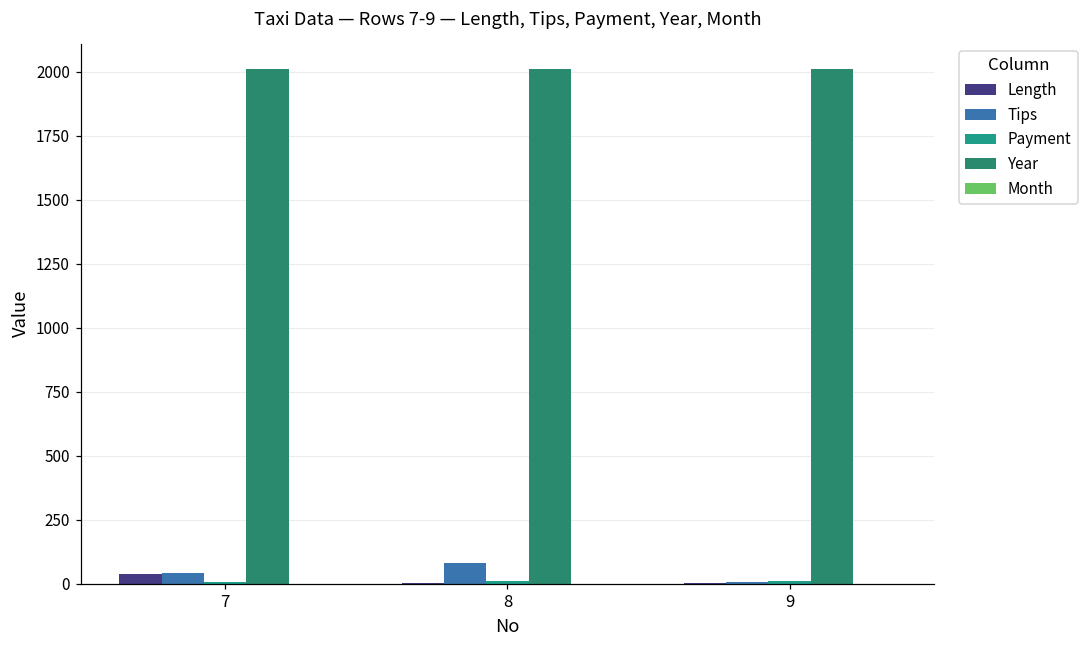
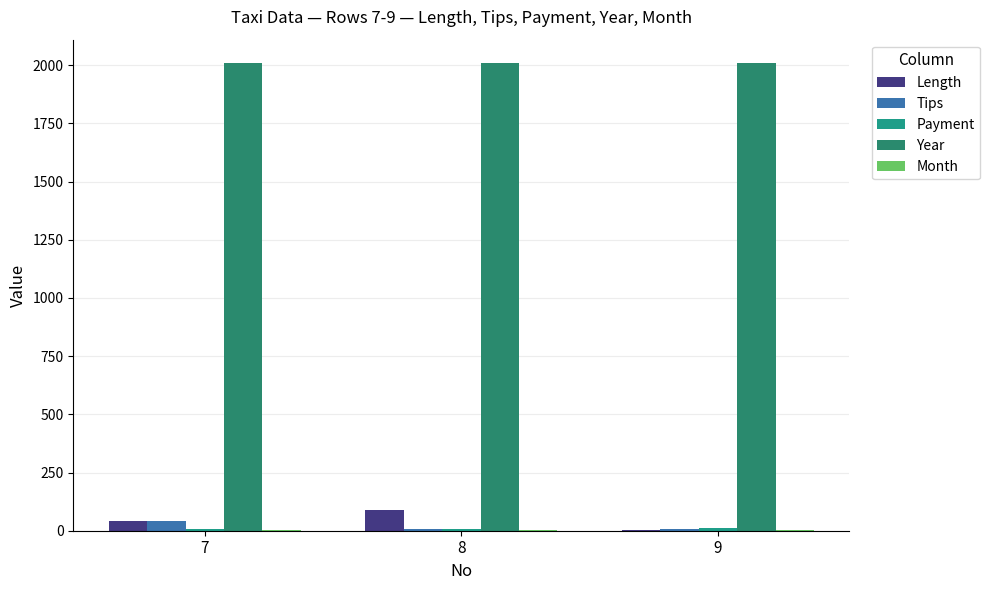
Length, 8: 0 -> 90
Tips, 8: 80 -> 10
